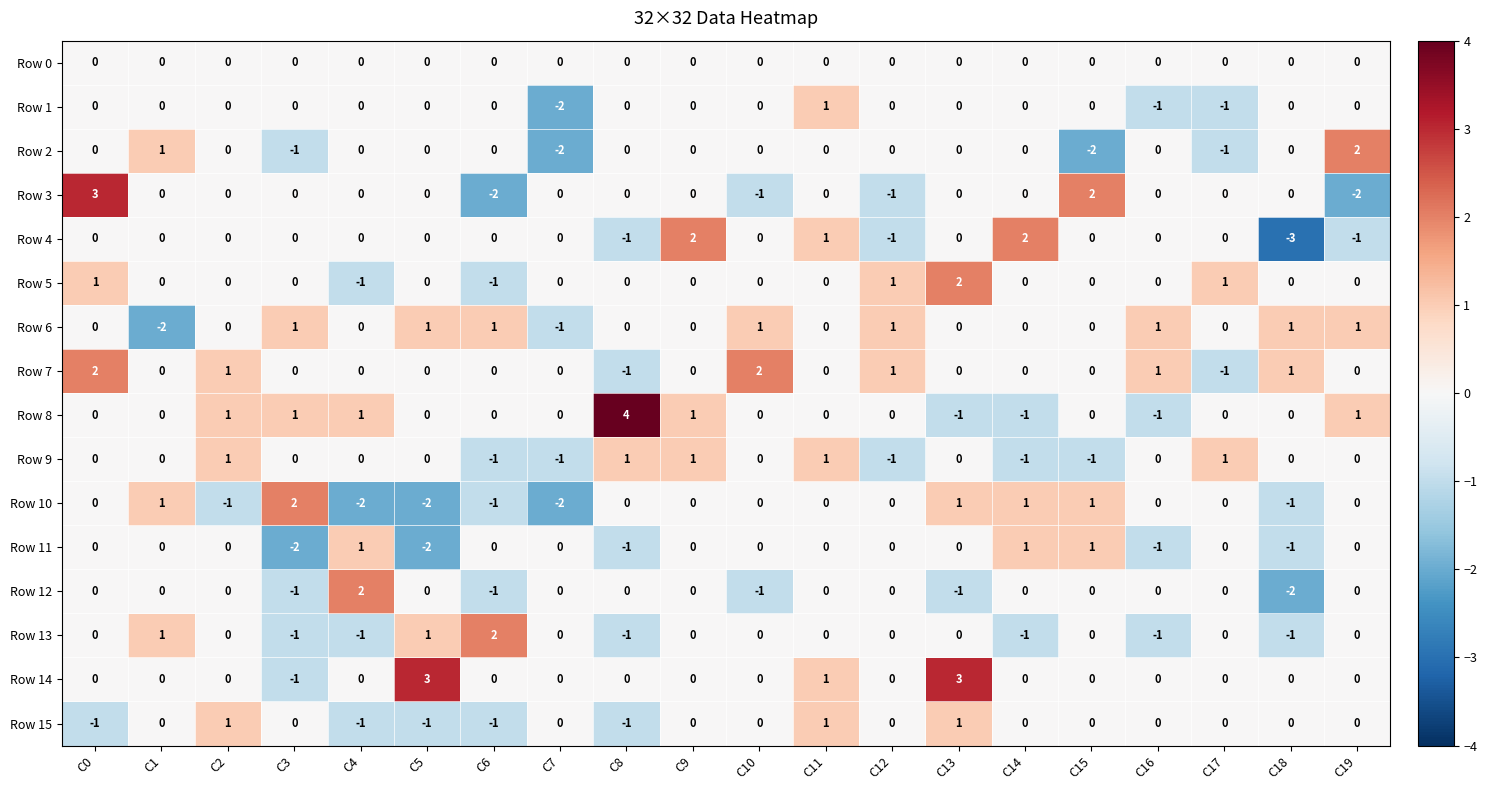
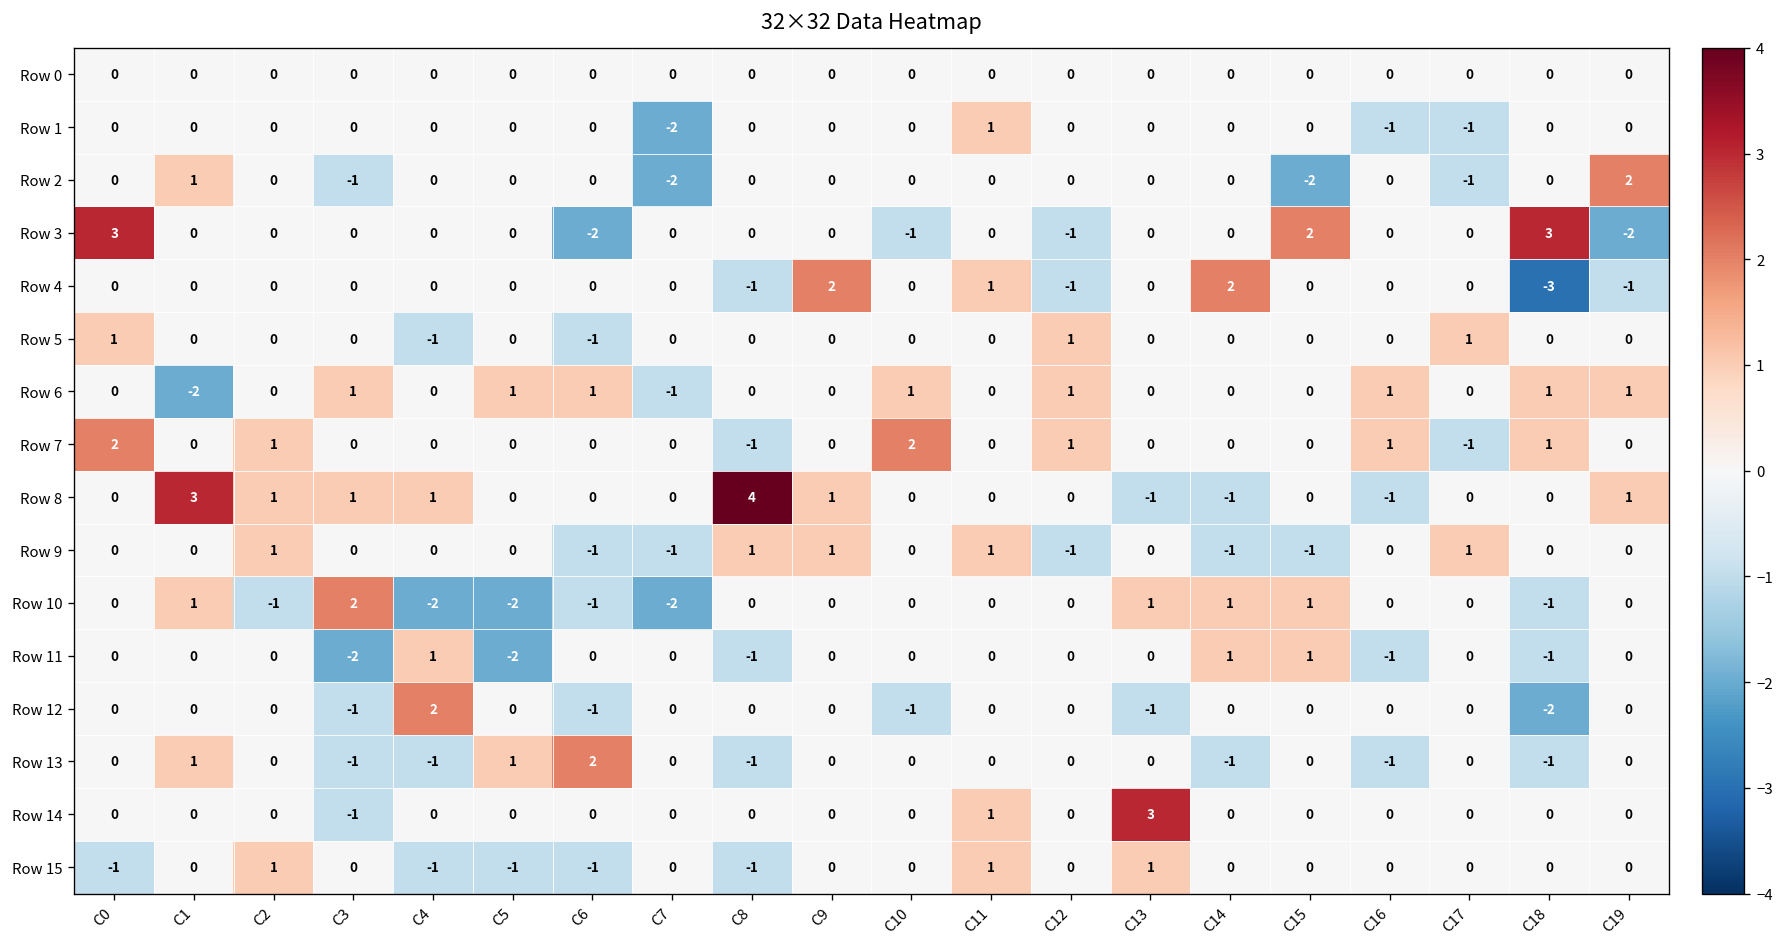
Row 3, C18: 0 -> 3
Row 5, C13: 2 -> 0
Row 8, C1: 0 -> 3
Row 14, C5: 3 -> 0
